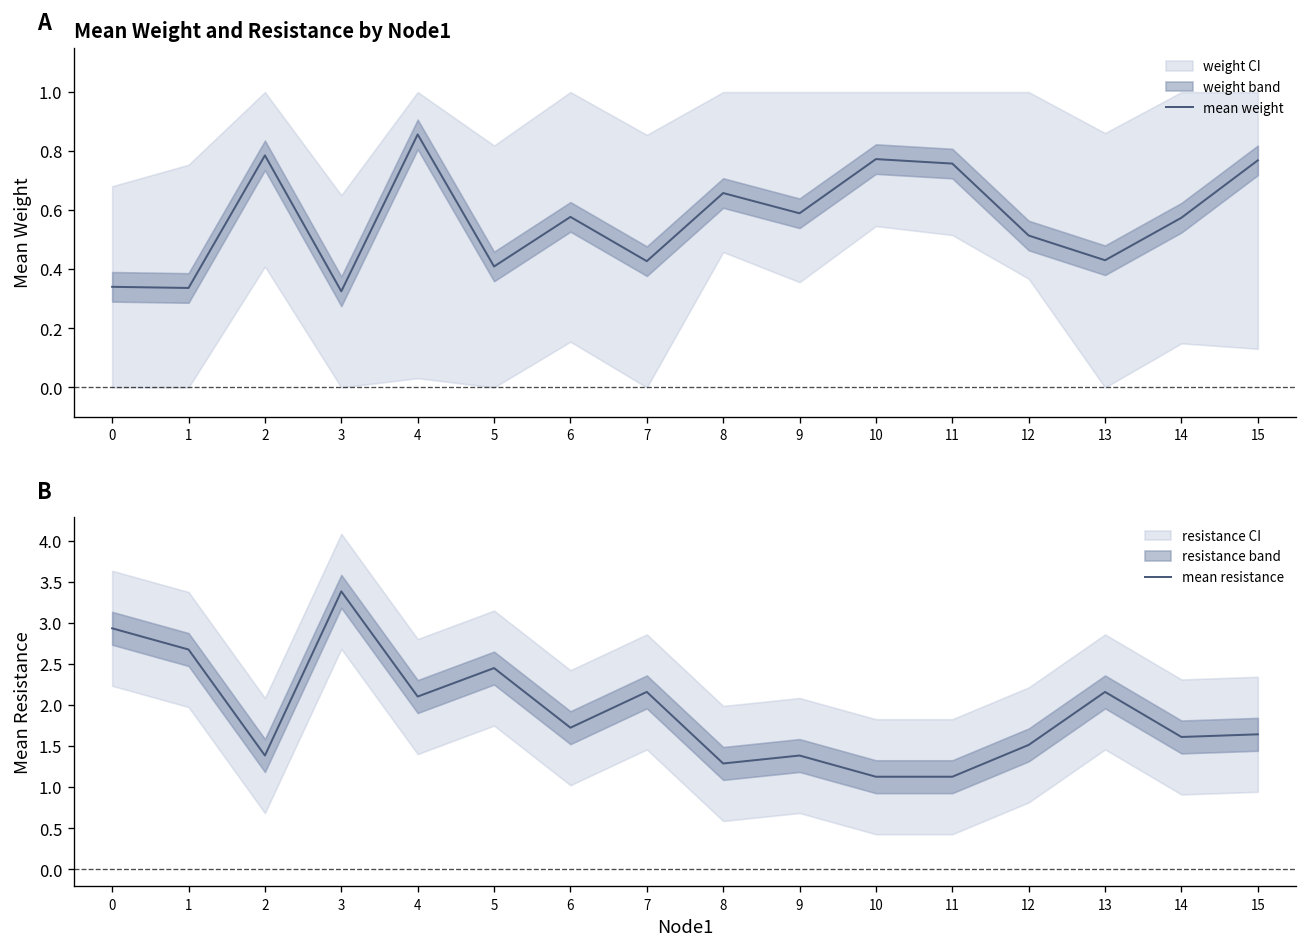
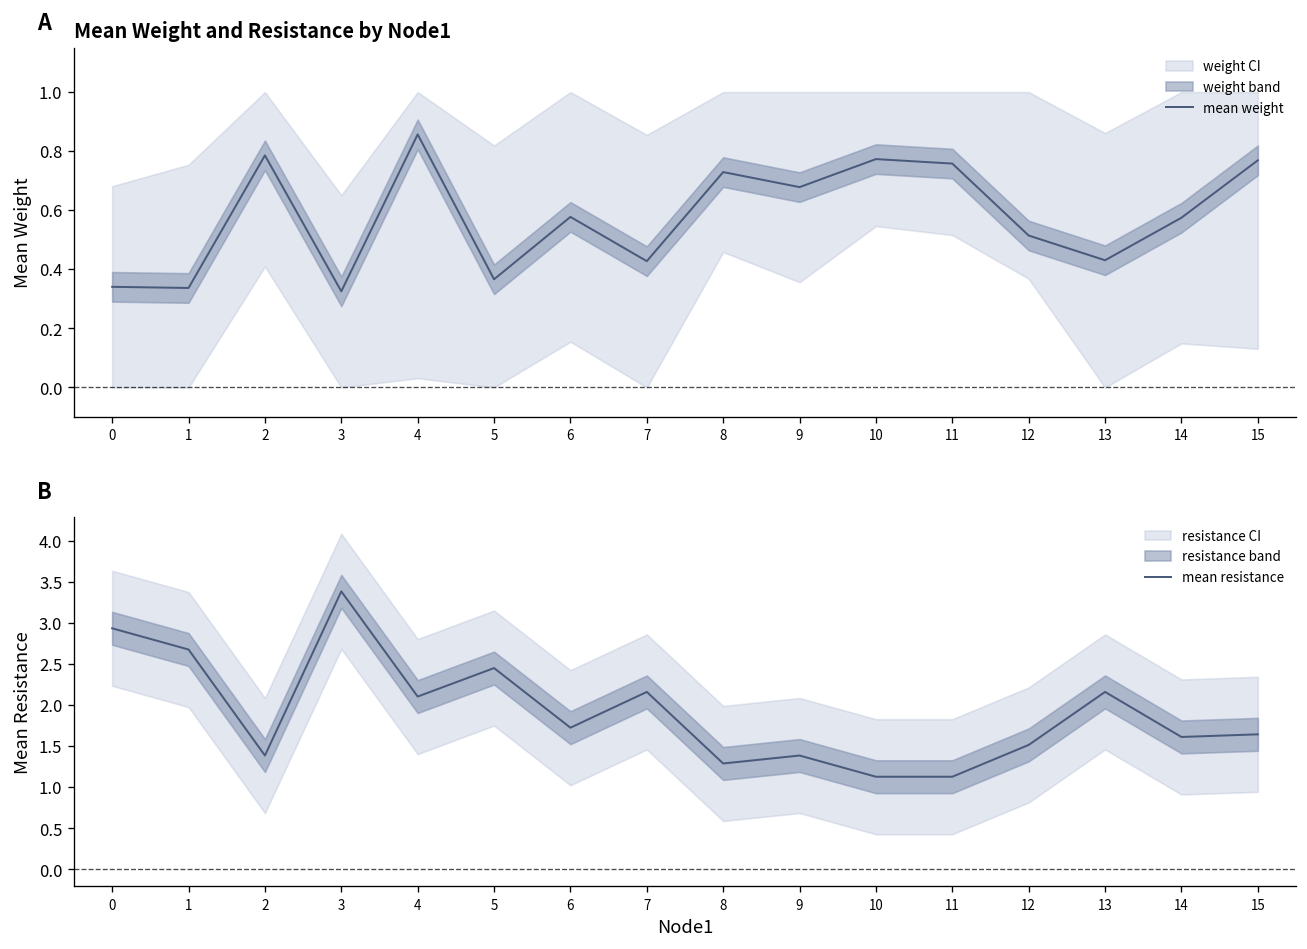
Mean Weight and Resistance by Node1, mean weight, 5: 0.41 -> 0.37
Mean Weight and Resistance by Node1, mean weight, 8: 0.66 -> 0.73
Mean Weight and Resistance by Node1, mean weight, 9: 0.59 -> 0.68
